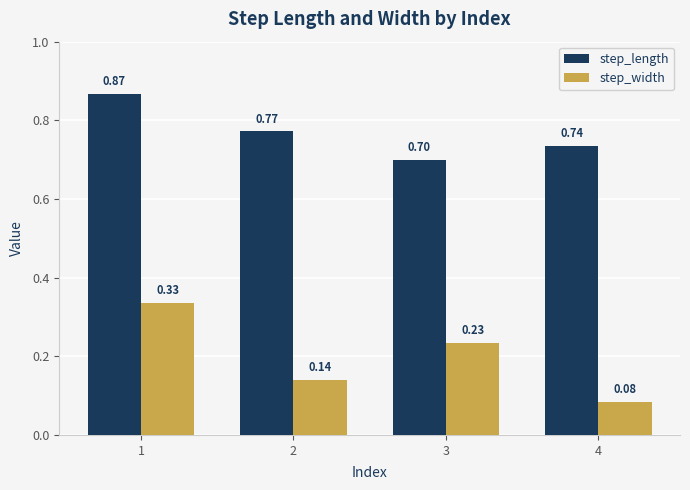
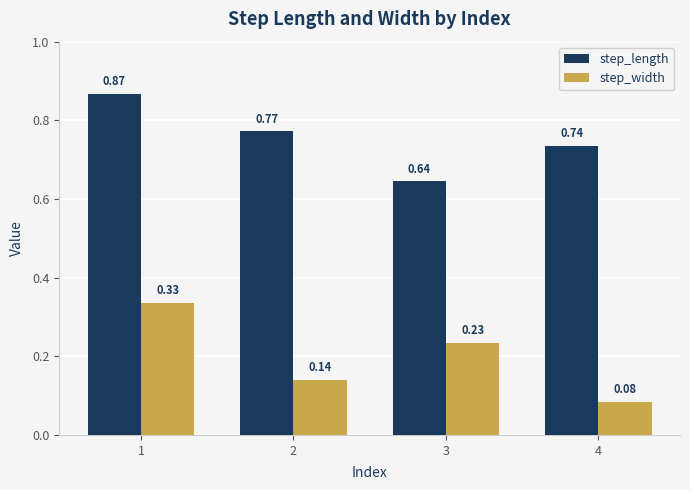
step_length, 3: 0.70 -> 0.64
